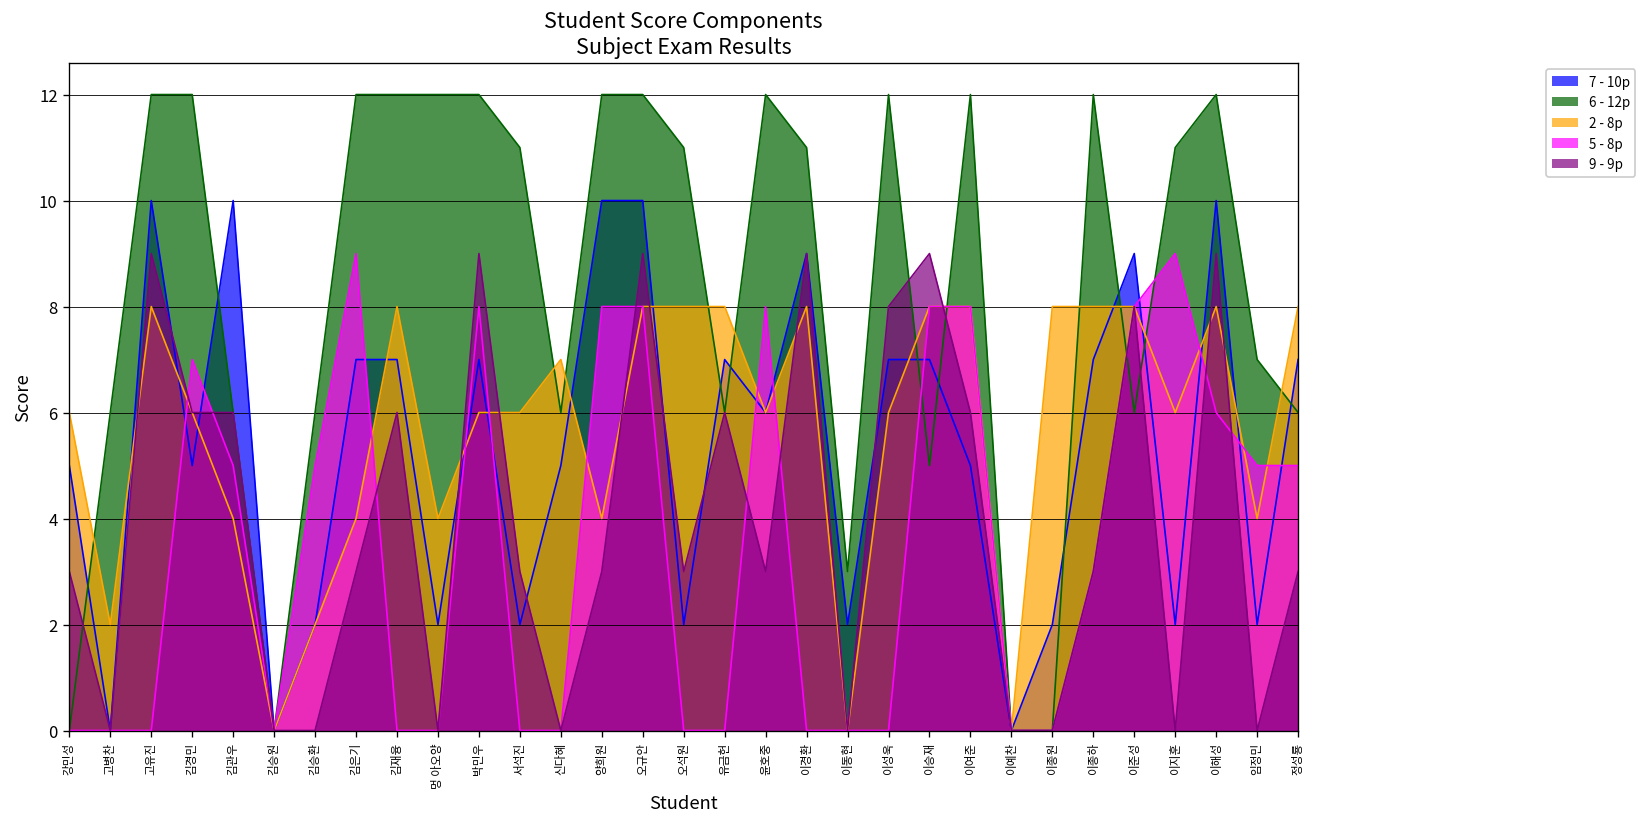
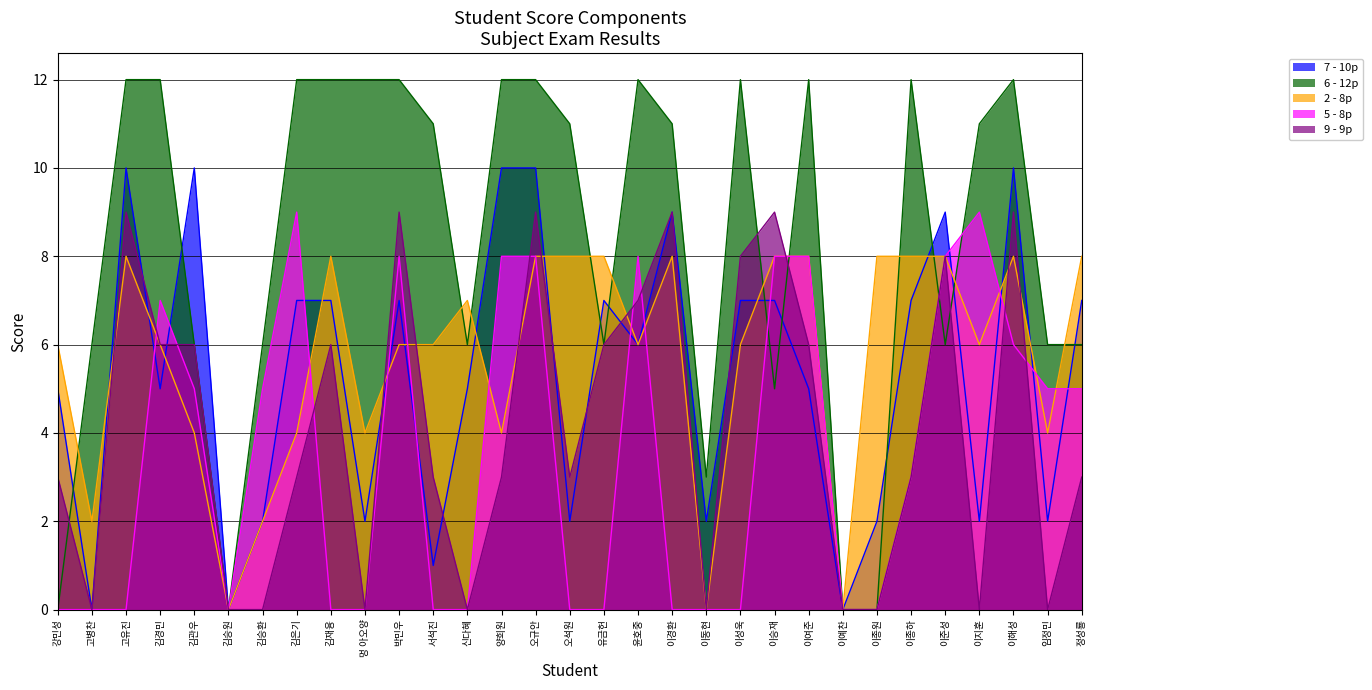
7 - 10p, 서석진: 2 -> 1
9 - 9p, 윤호중: 3 -> 7
6 - 12p, 임정민: 7 -> 6
